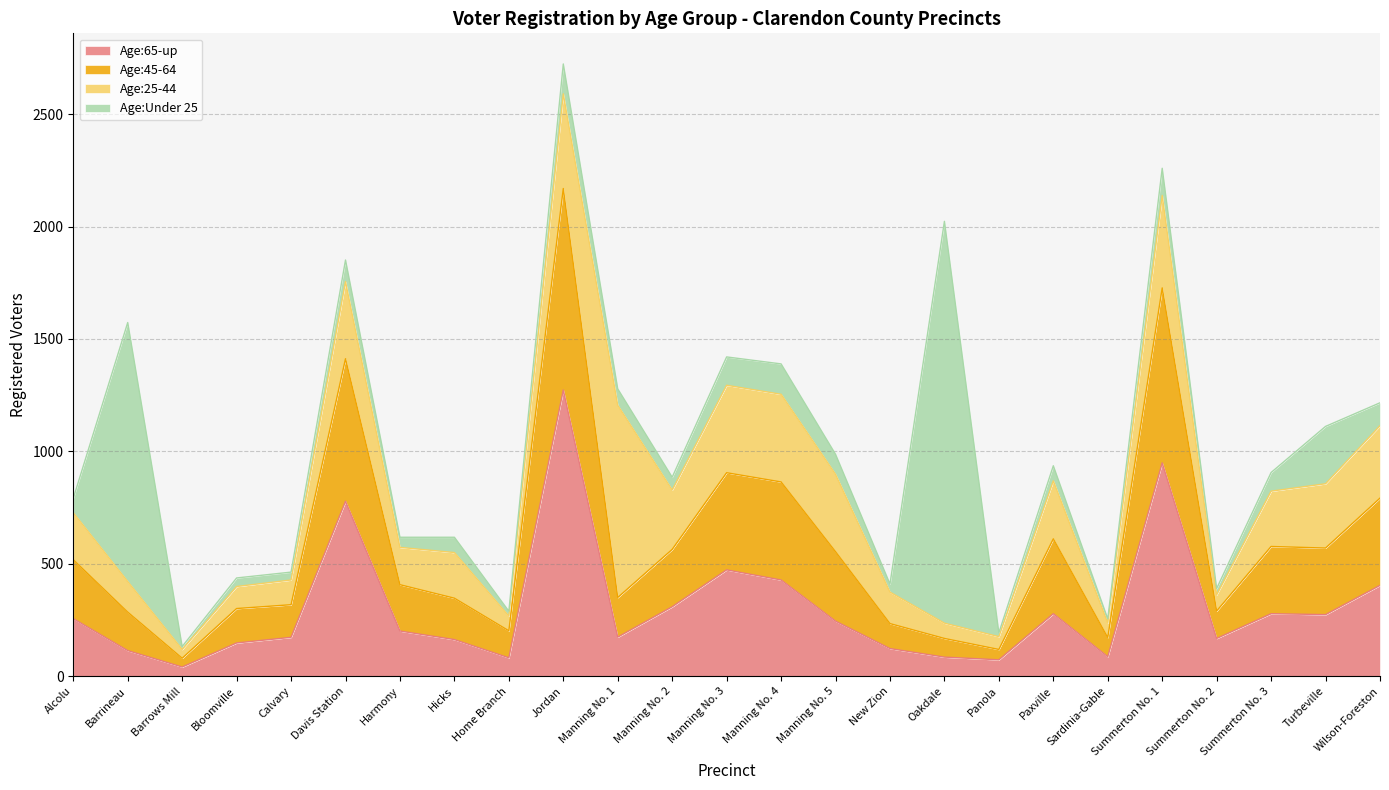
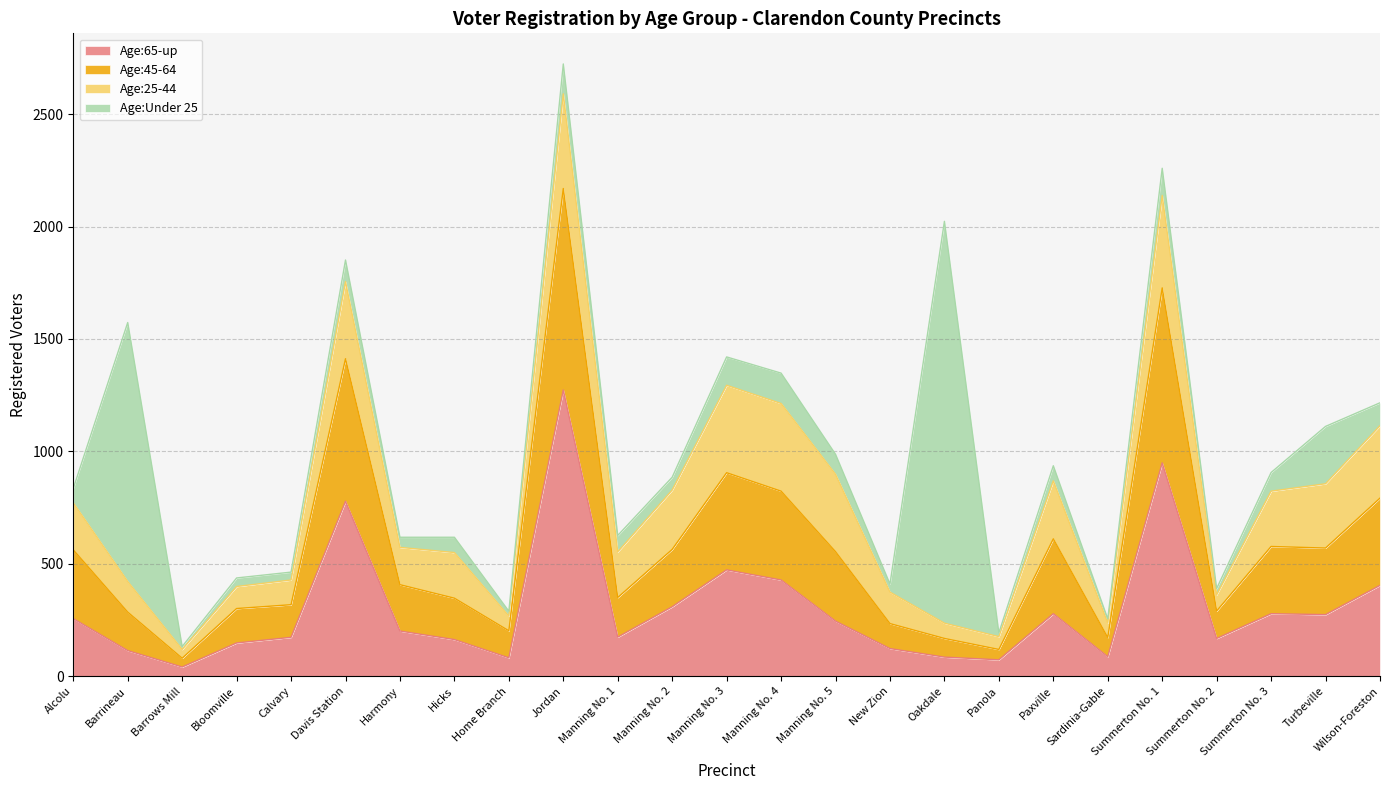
Age:45-64, Alcolu: 260 -> 310
Age:25-44, Manning No. 1: 860 -> 200
Age:45-64, Manning No. 4: 440 -> 400
